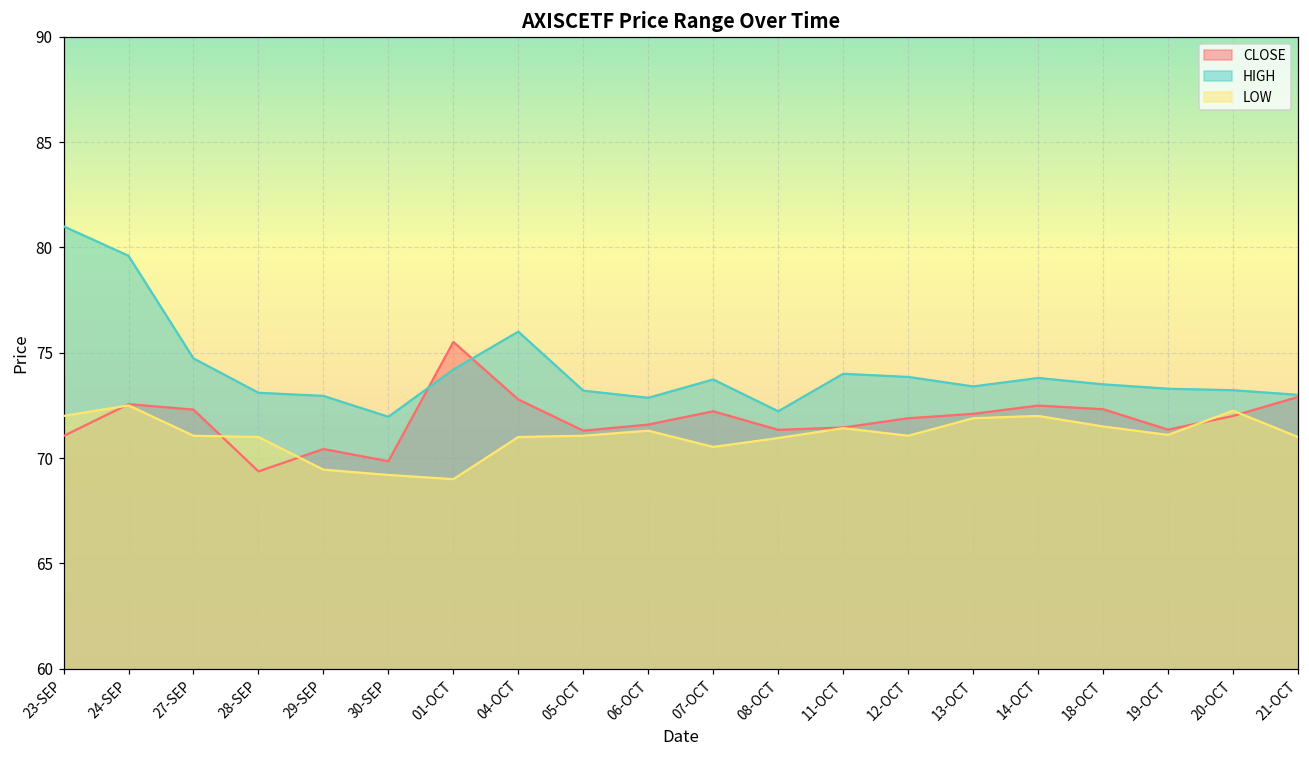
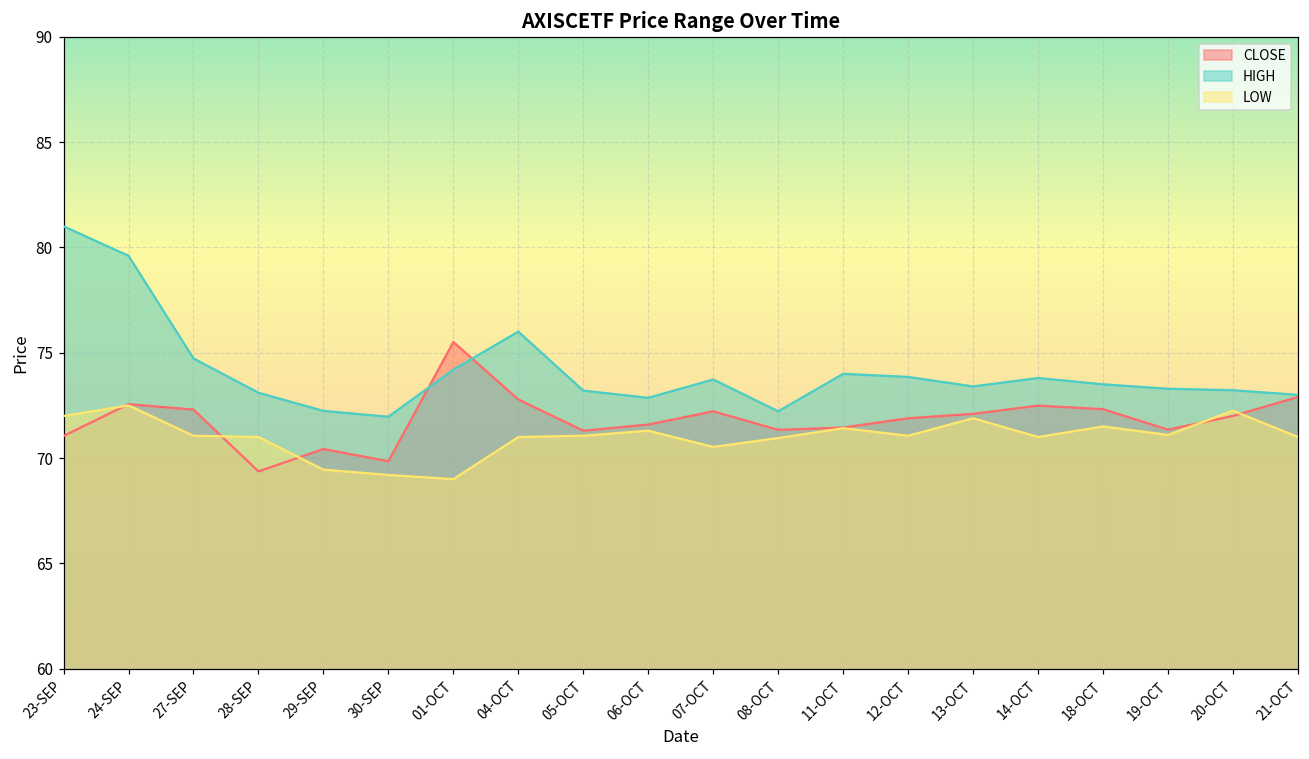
HIGH, 29-SEP: 73.0 -> 72.2
LOW, 14-OCT: 72 -> 71
